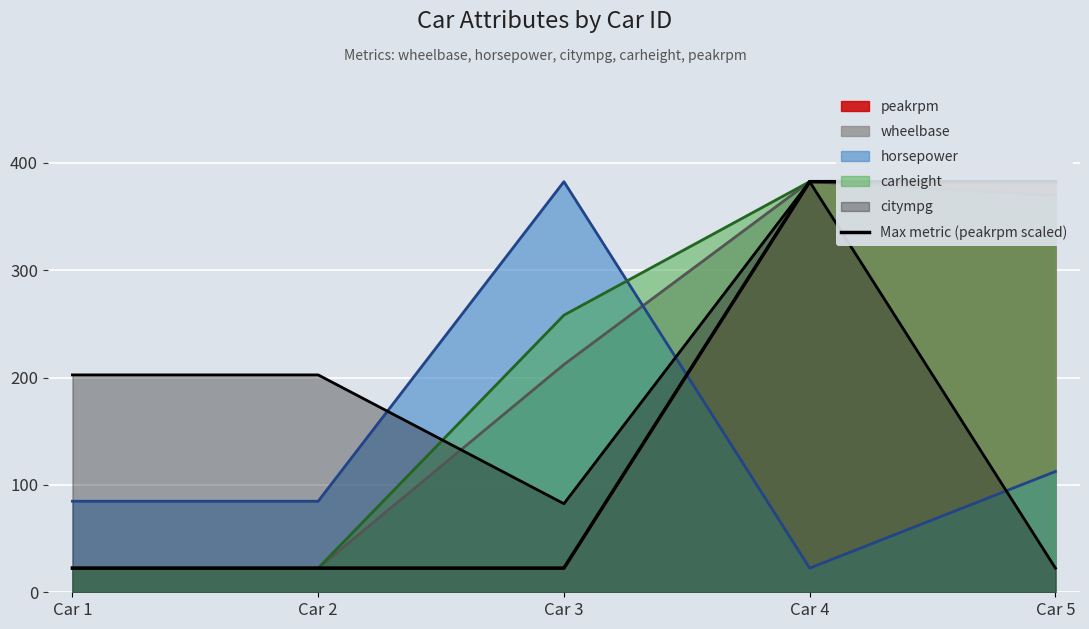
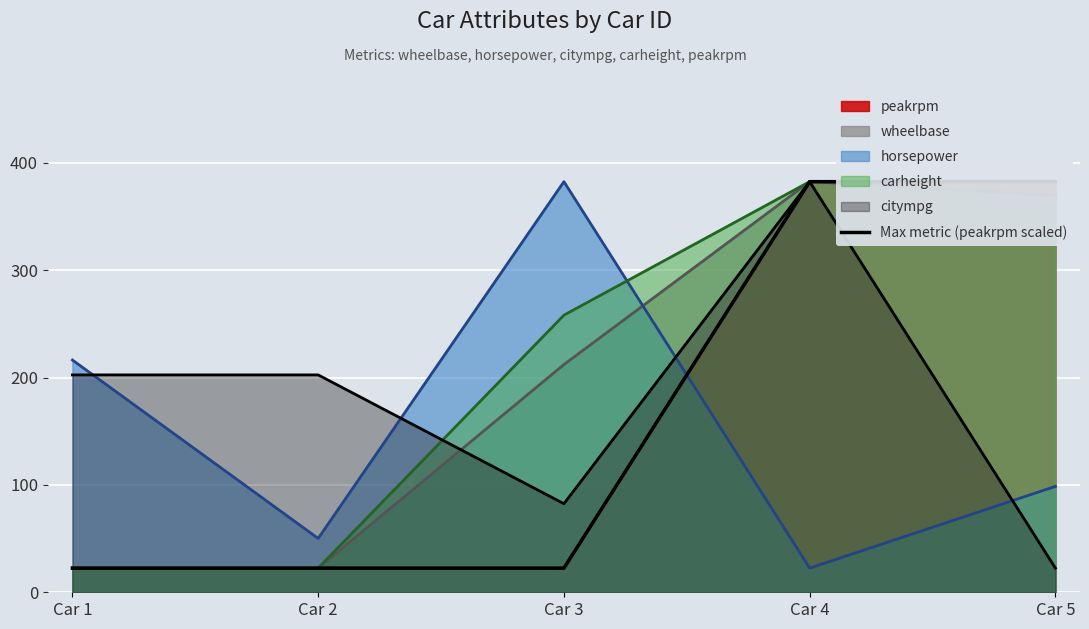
horsepower, Car 1: 85 -> 216
horsepower, Car 2: 85 -> 50
horsepower, Car 5: 113 -> 99
